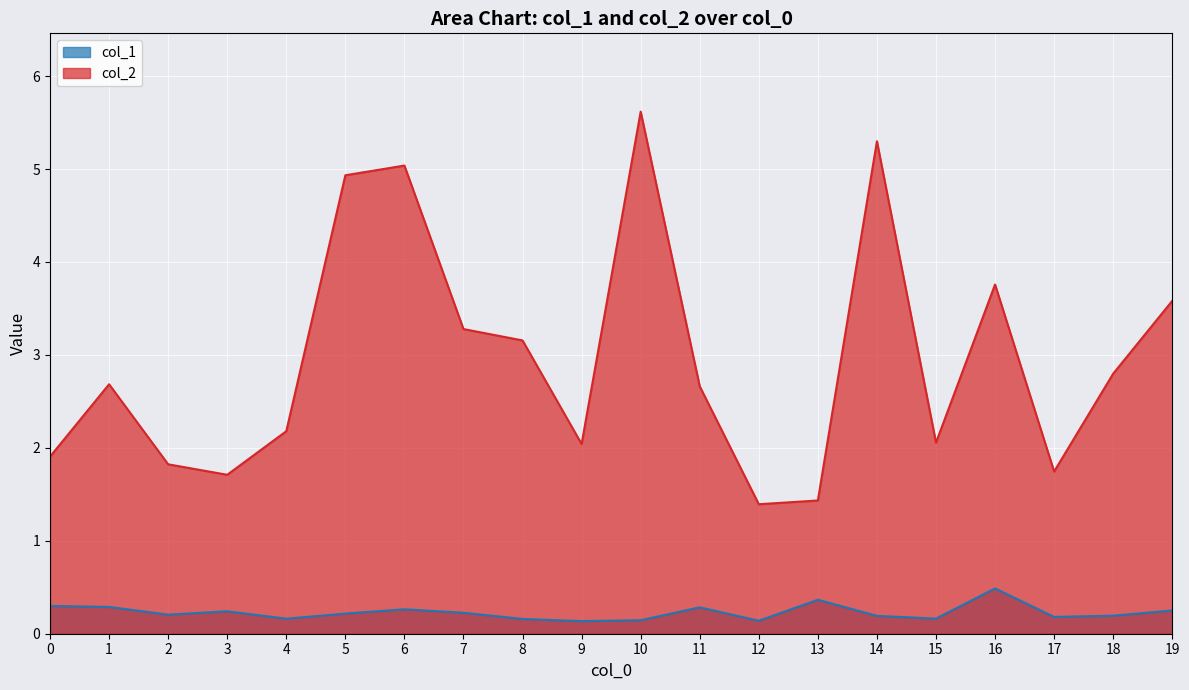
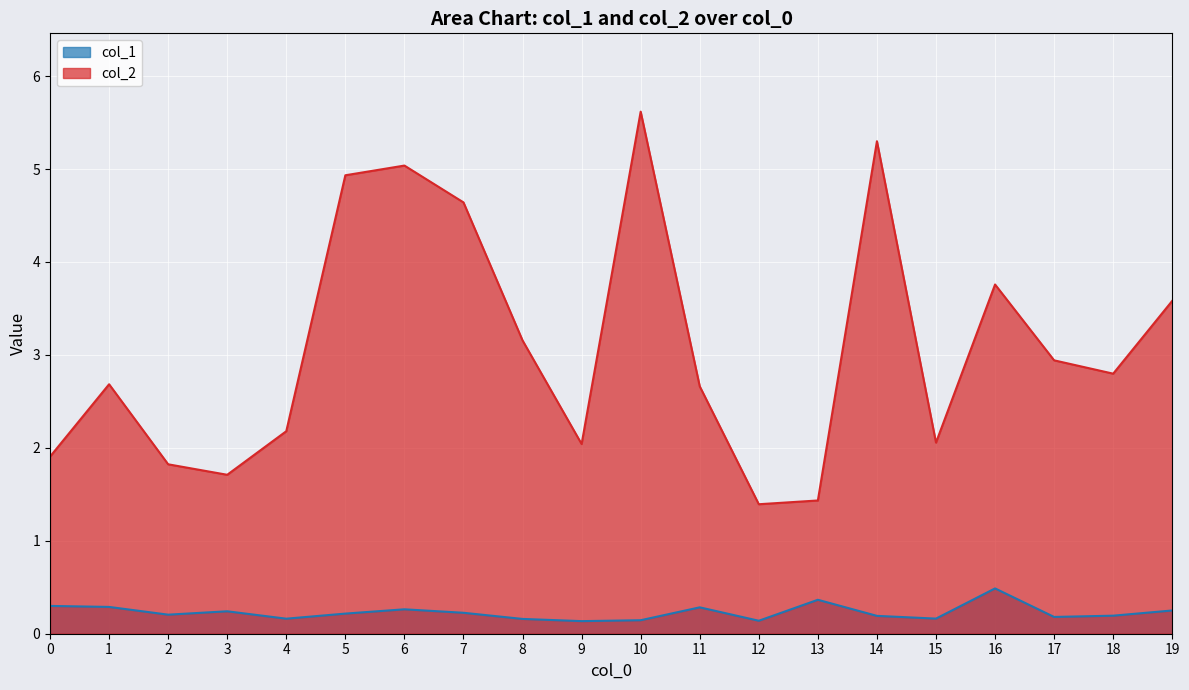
col_2, 7: 3.3 -> 4.6
col_2, 17: 1.7 -> 2.9
